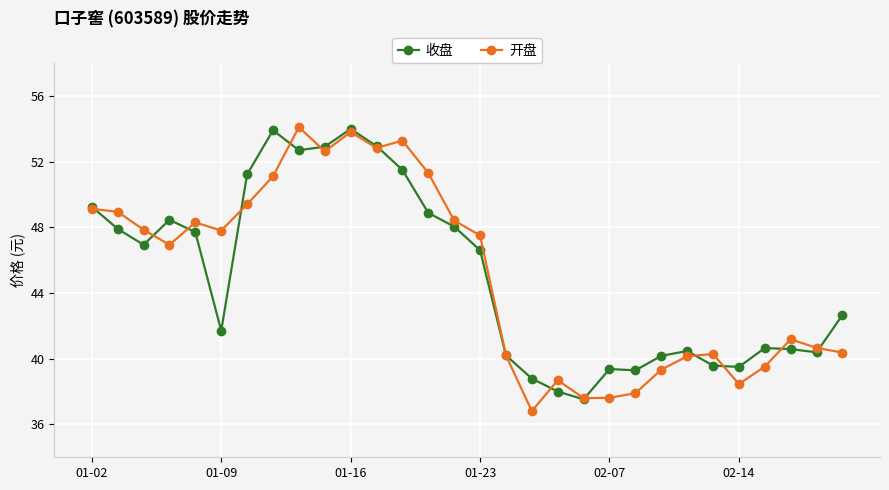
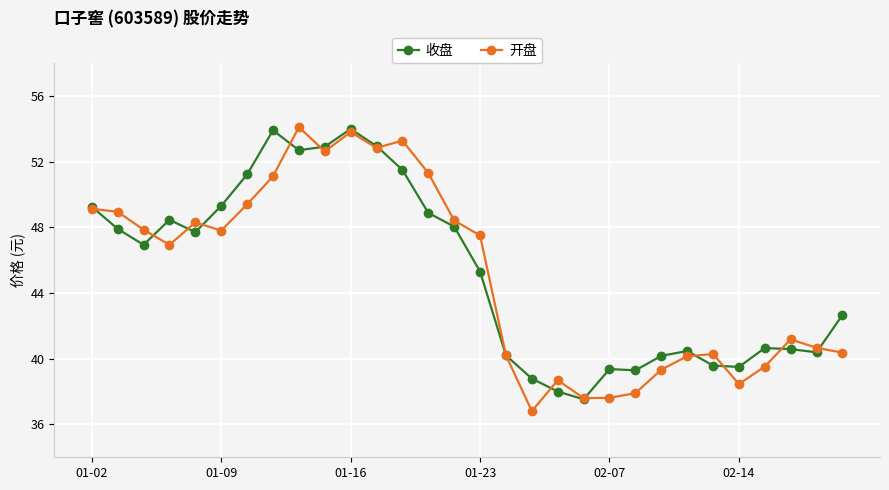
收盘, 01-09: 41.7 -> 49.3
收盘, 01-23: 46.6 -> 45.3
